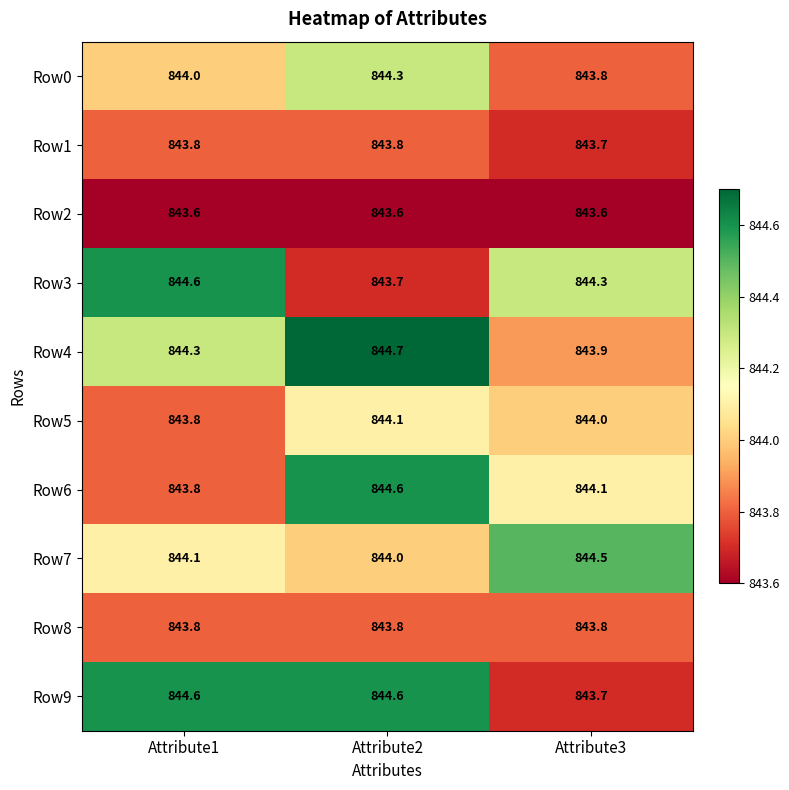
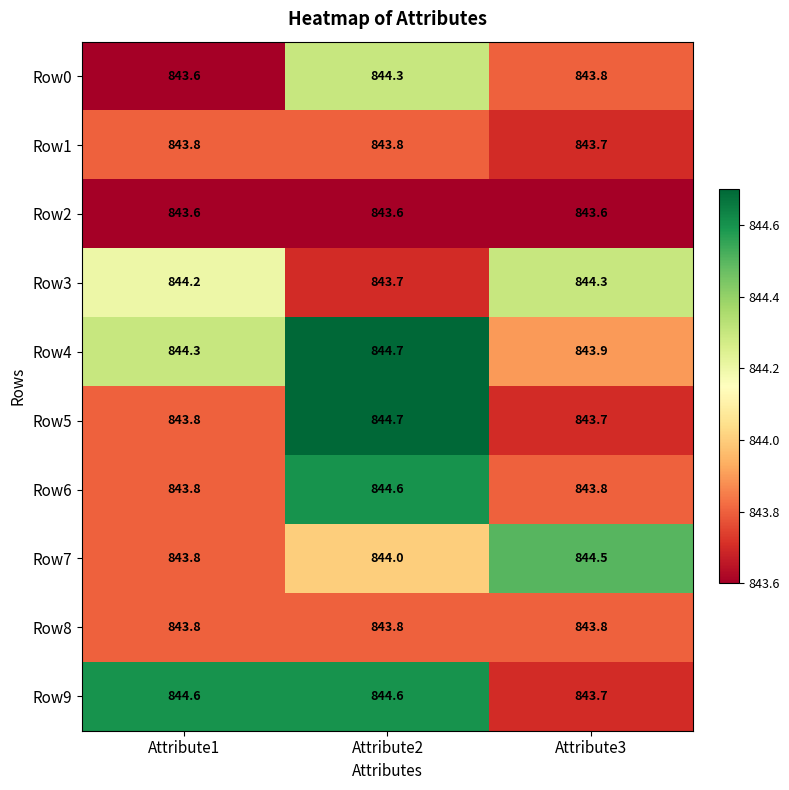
Row0, Attribute1: 844.0 -> 843.6
Row3, Attribute1: 844.6 -> 844.2
Row5, Attribute2: 844.1 -> 844.7
Row5, Attribute3: 844.0 -> 843.7
Row6, Attribute3: 844.1 -> 843.8
Row7, Attribute1: 844.1 -> 843.8
